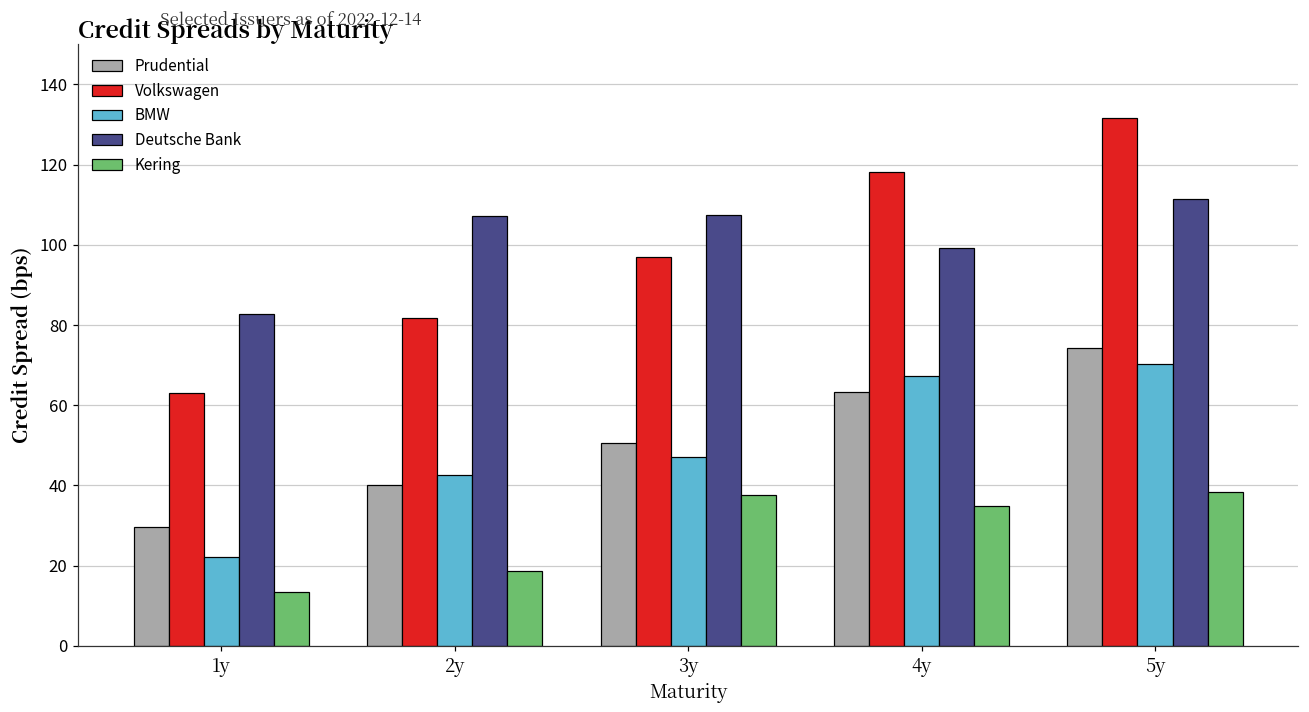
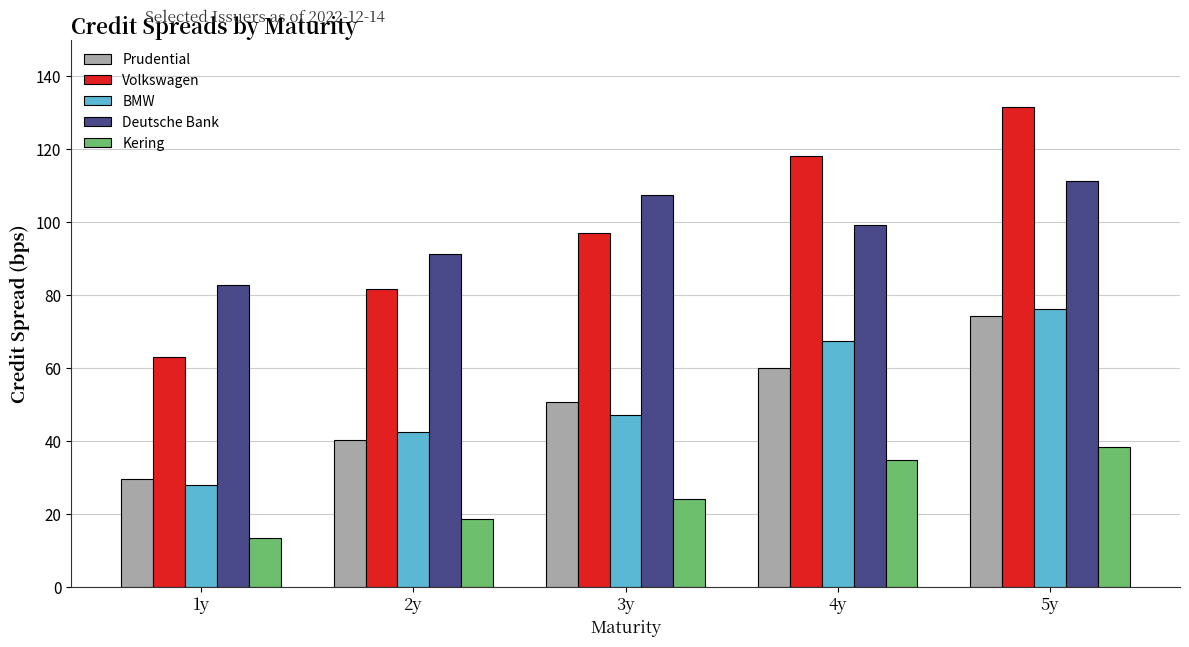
BMW, 1y: 22 -> 28
Deutsche Bank, 2y: 107 -> 91
Kering, 3y: 38 -> 24
Prudential, 4y: 63 -> 60
BMW, 5y: 70 -> 76
